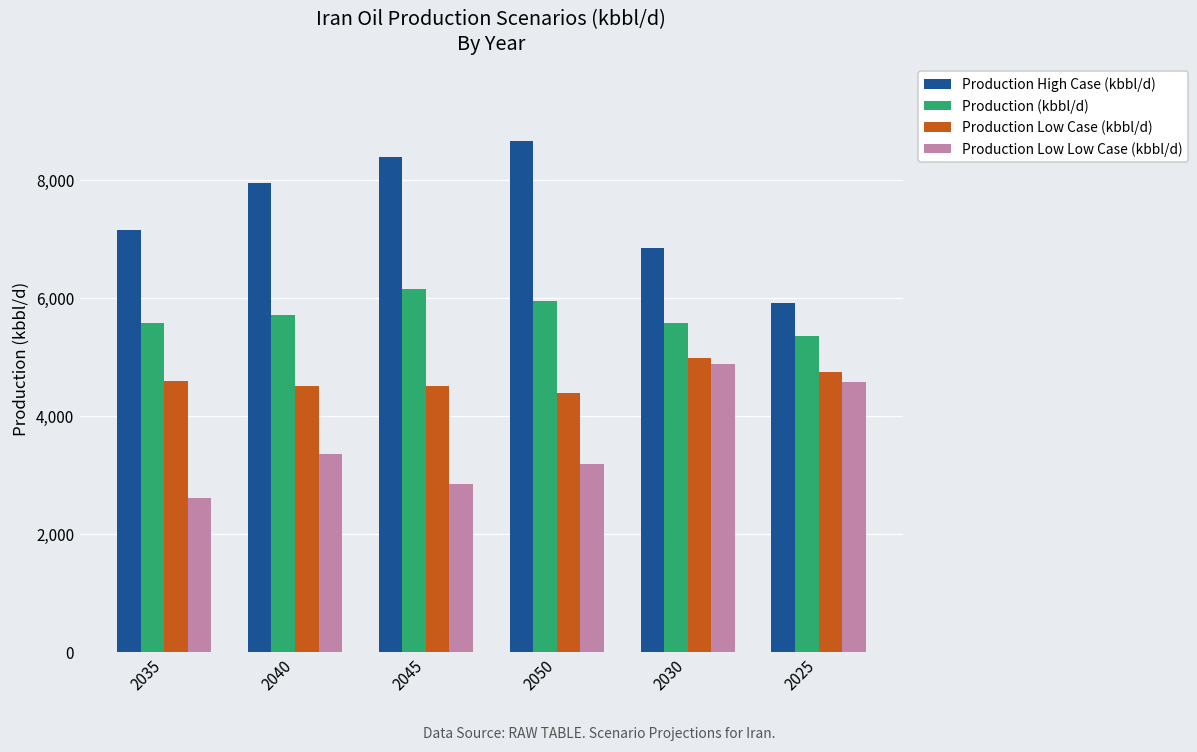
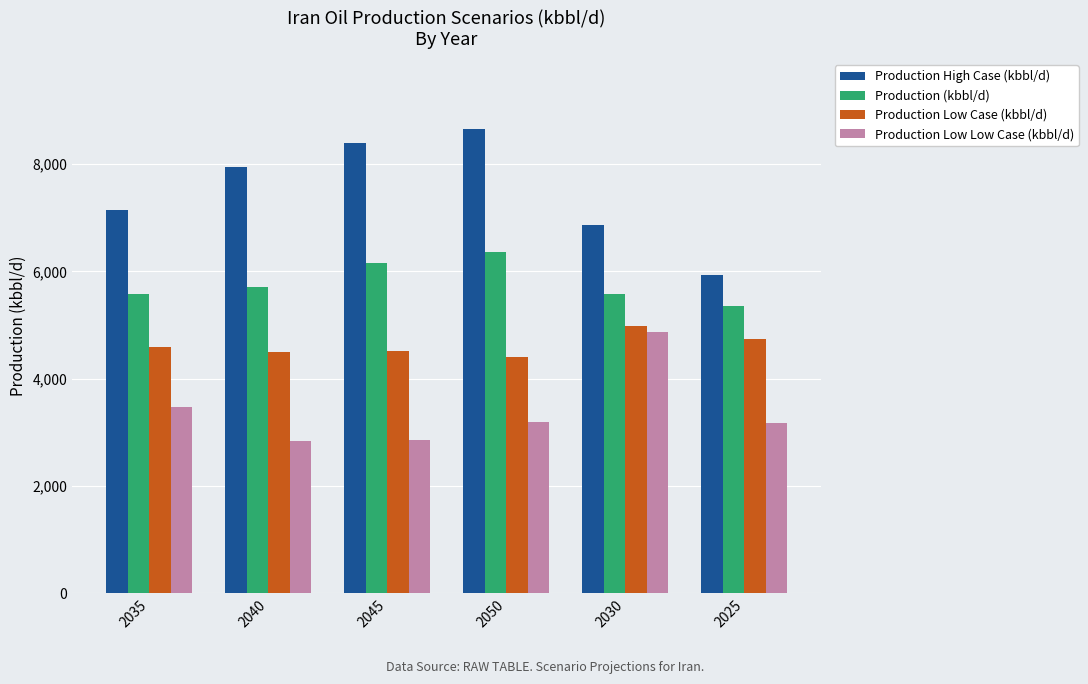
Production Low Low Case (kbbl/d), 2035: 2,600 -> 3,500
Production Low Low Case (kbbl/d), 2040: 3,400 -> 2,800
Production (kbbl/d), 2050: 5,900 -> 6,400
Production Low Low Case (kbbl/d), 2025: 4,600 -> 3,200
